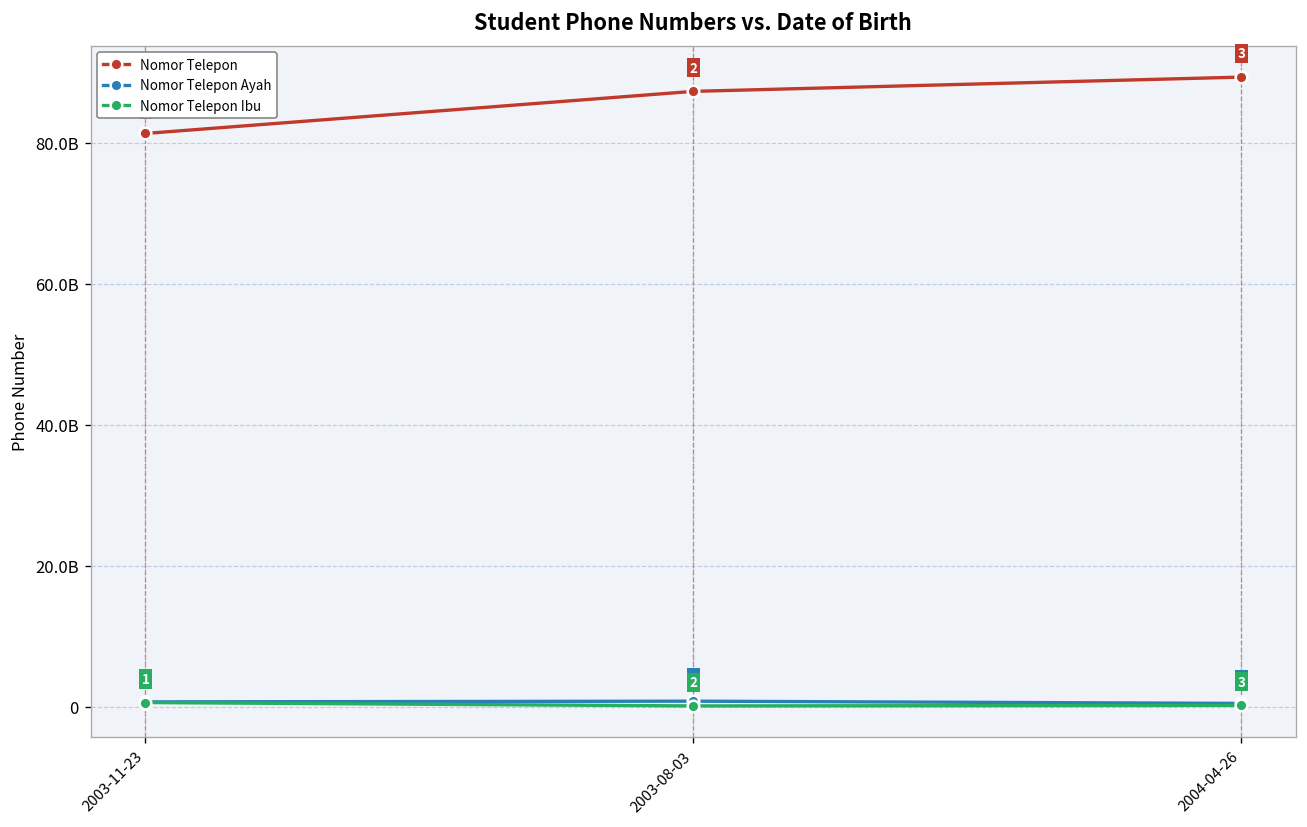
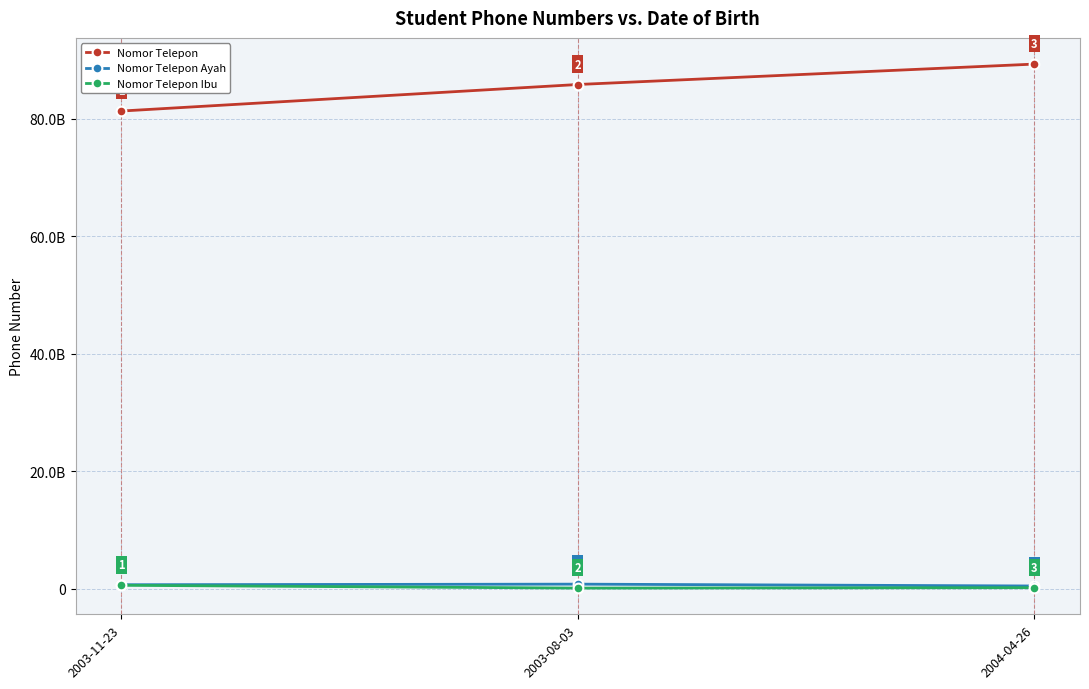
Nomor Telepon, 2003-08-03: 87000000000 -> 86000000000
